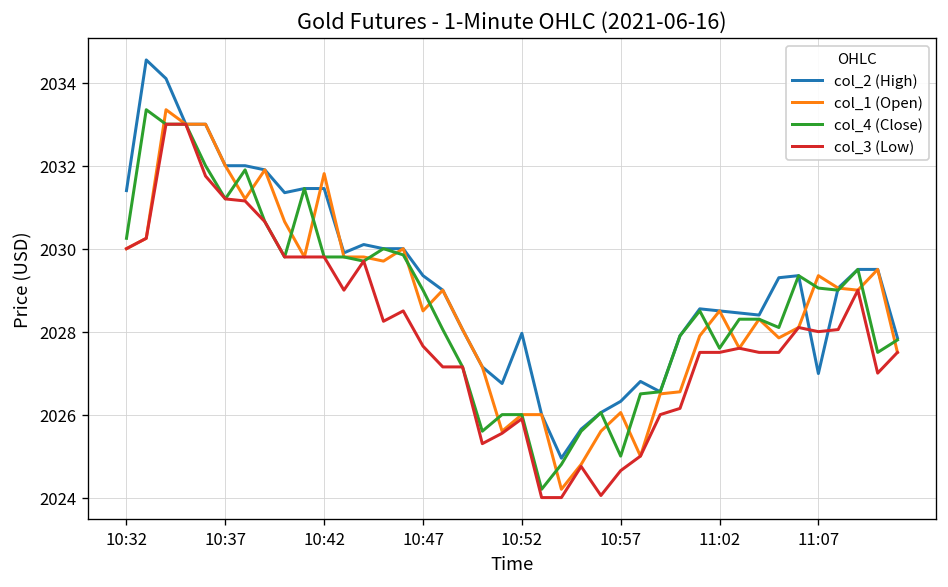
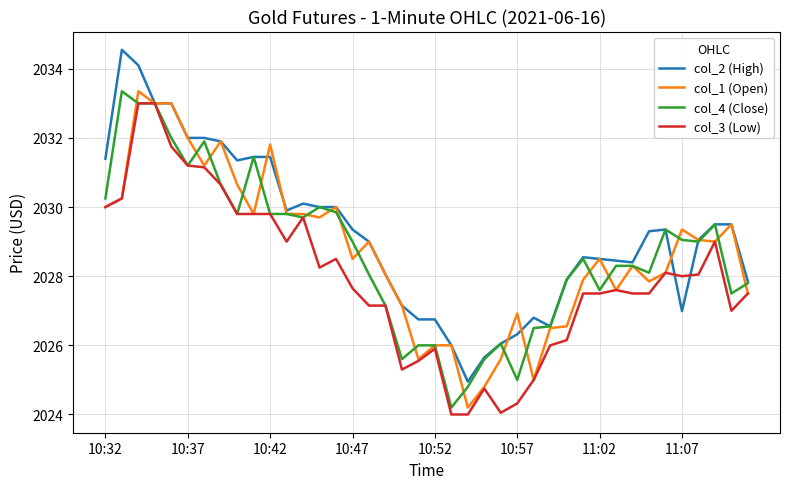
col_2 (High), 10:52: 2028.0 -> 2026.8
col_1 (Open), 10:57: 2026.1 -> 2026.9
col_3 (Low), 10:57: 2024.7 -> 2024.3
